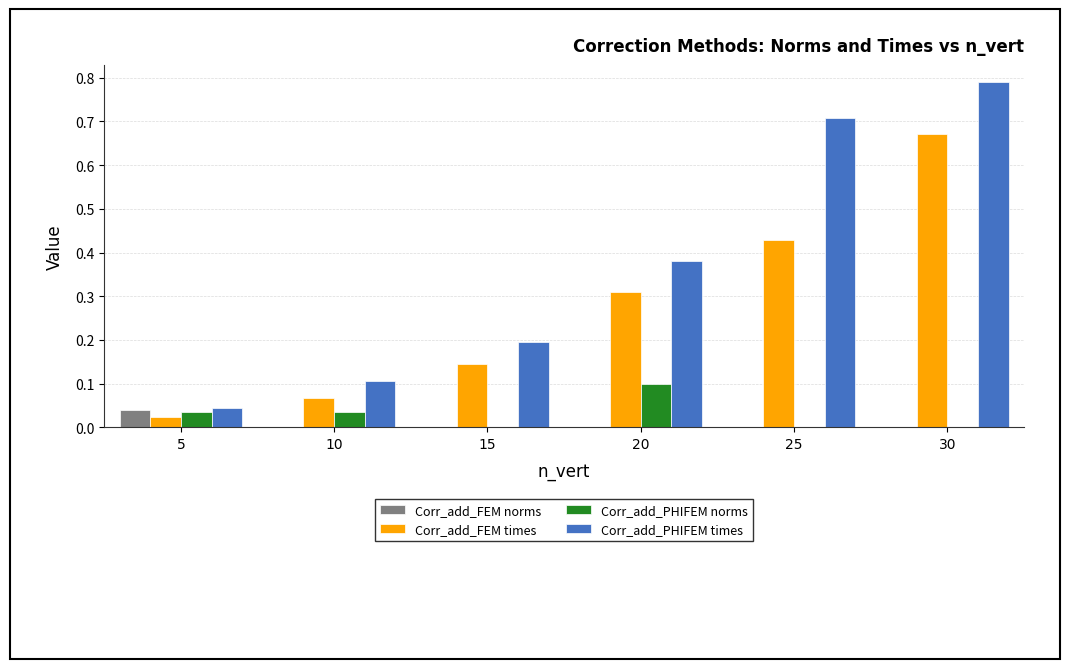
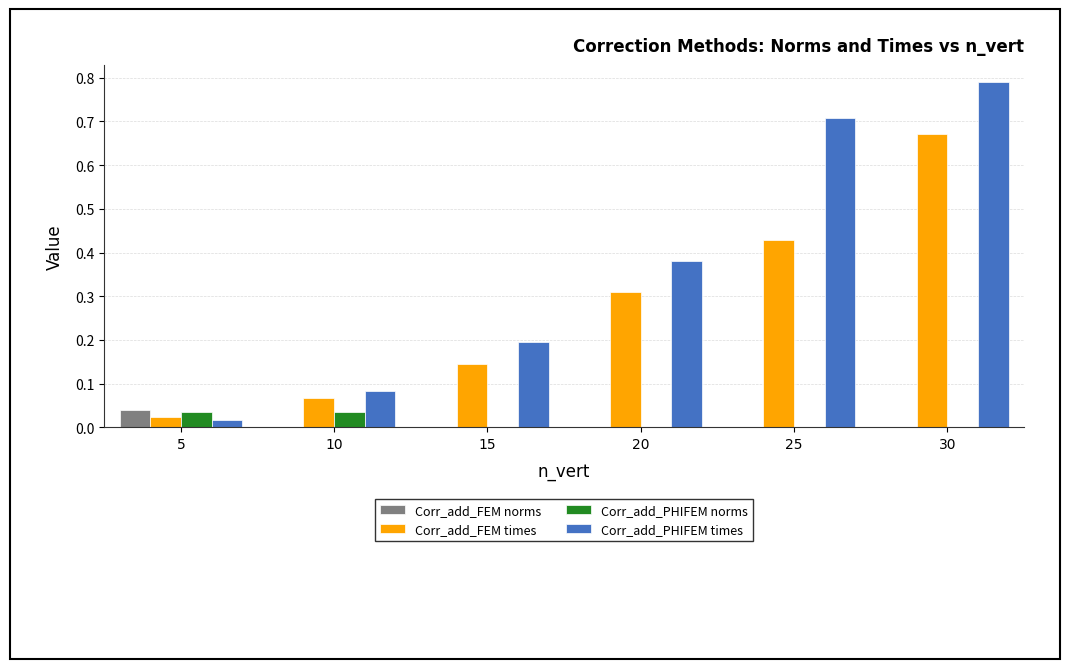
Corr_add_PHIFEM times, 5: 0.04 -> 0.02
Corr_add_PHIFEM times, 10: 0.11 -> 0.08
Corr_add_PHIFEM norms, 20: 0.10 -> 0.00
